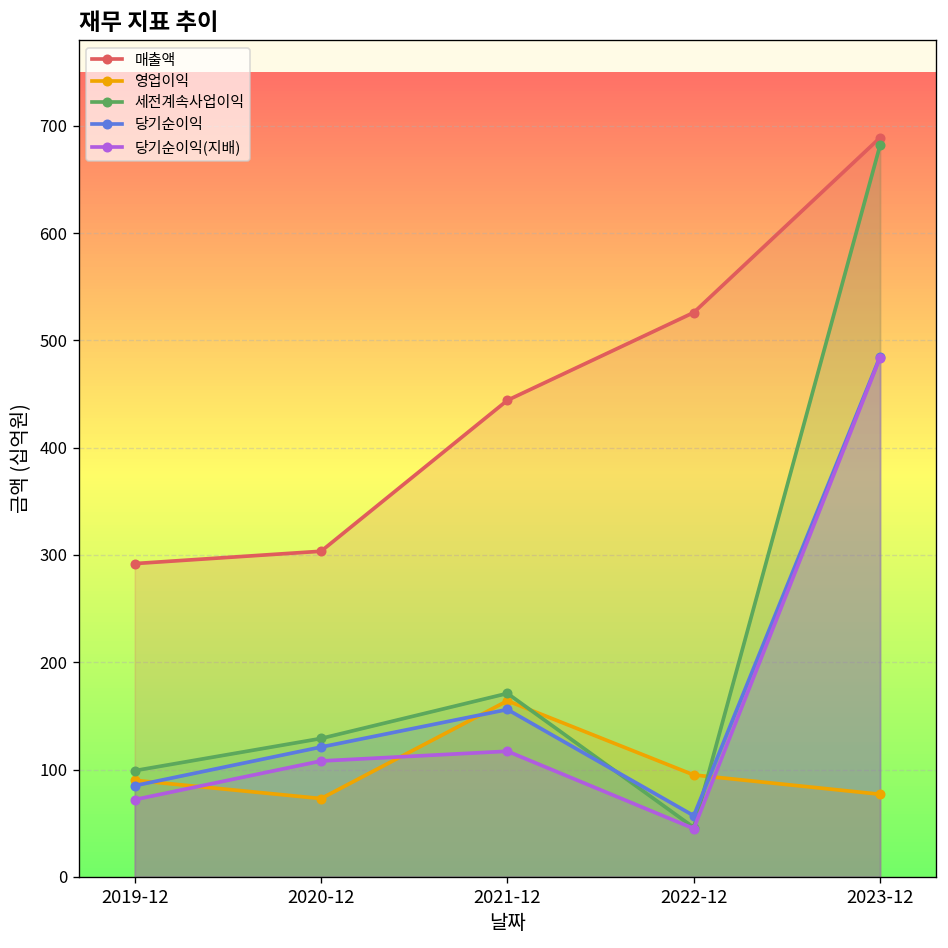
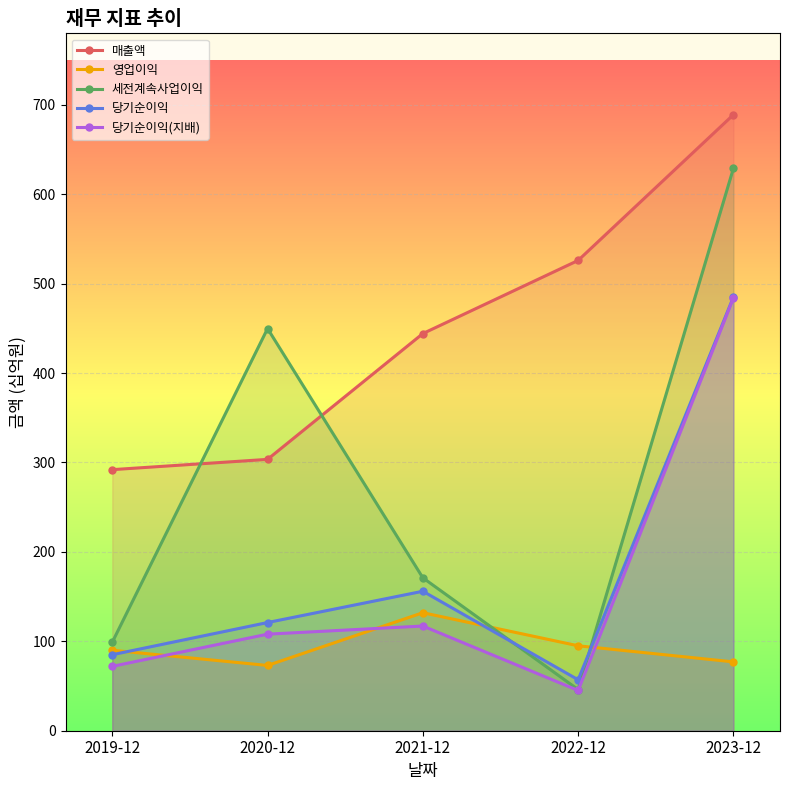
세전계속사업이익, 2020-12: 130 -> 450
영업이익, 2021-12: 160 -> 130
세전계속사업이익, 2023-12: 680 -> 630
